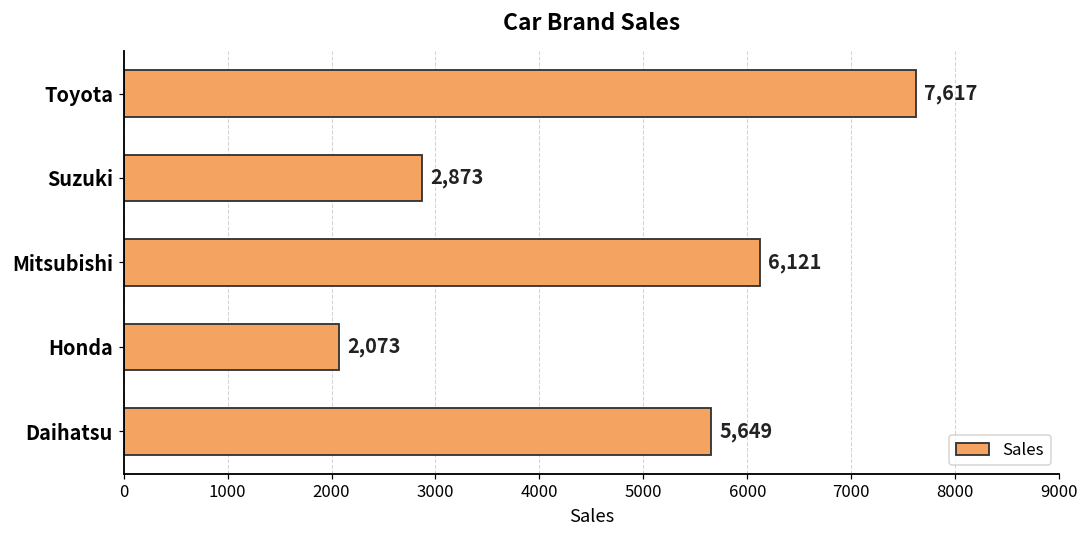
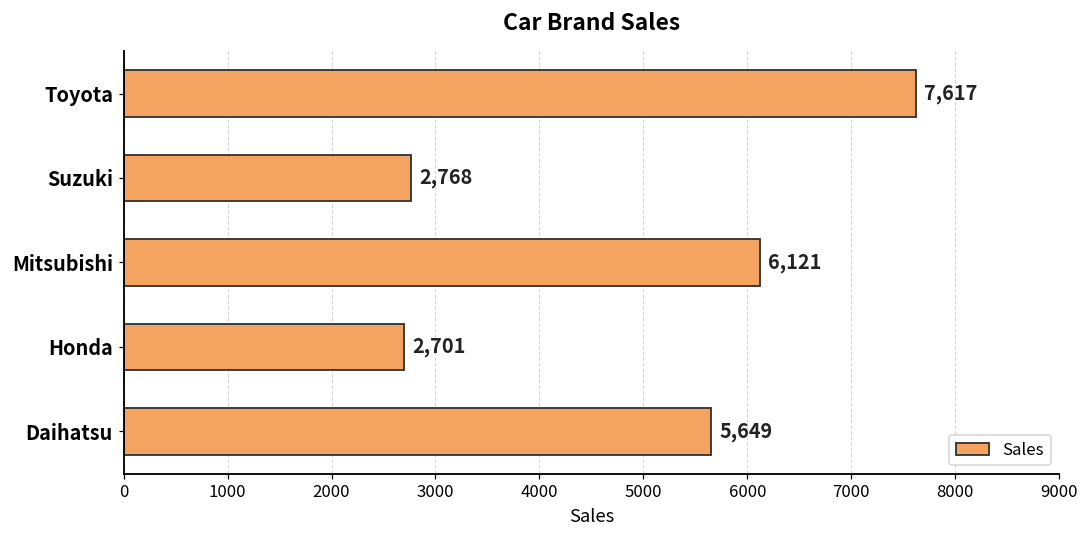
Suzuki: 2,873 -> 2,768
Honda: 2,073 -> 2,701
